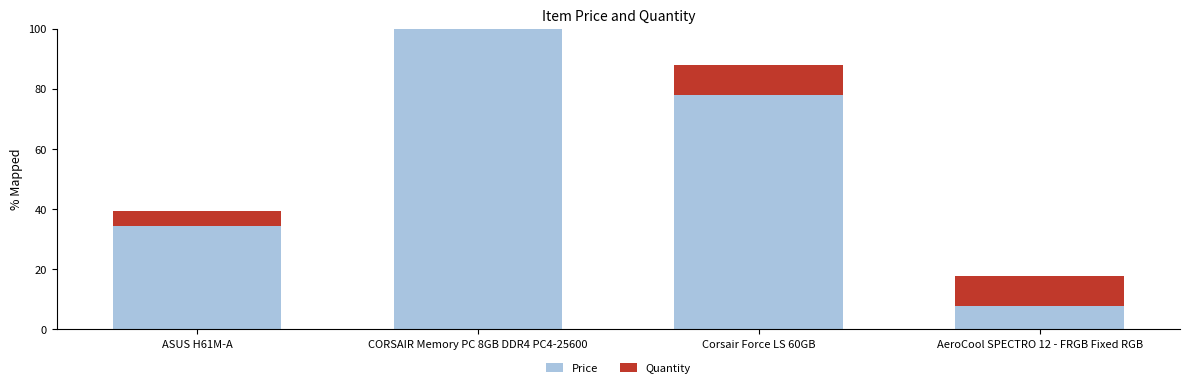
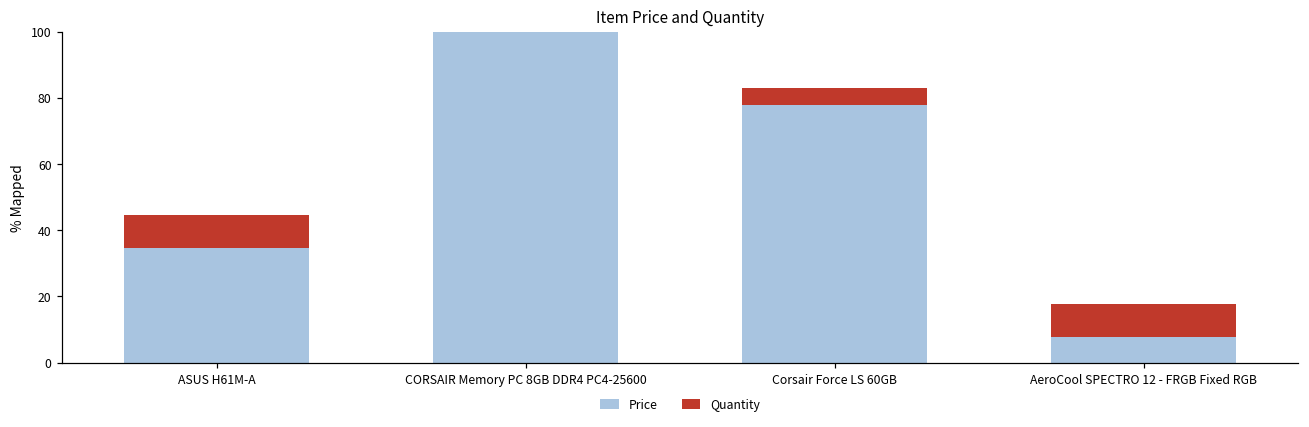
Quantity, ASUS H61M-A: 5 -> 10
Quantity, Corsair Force LS 60GB: 10 -> 5
